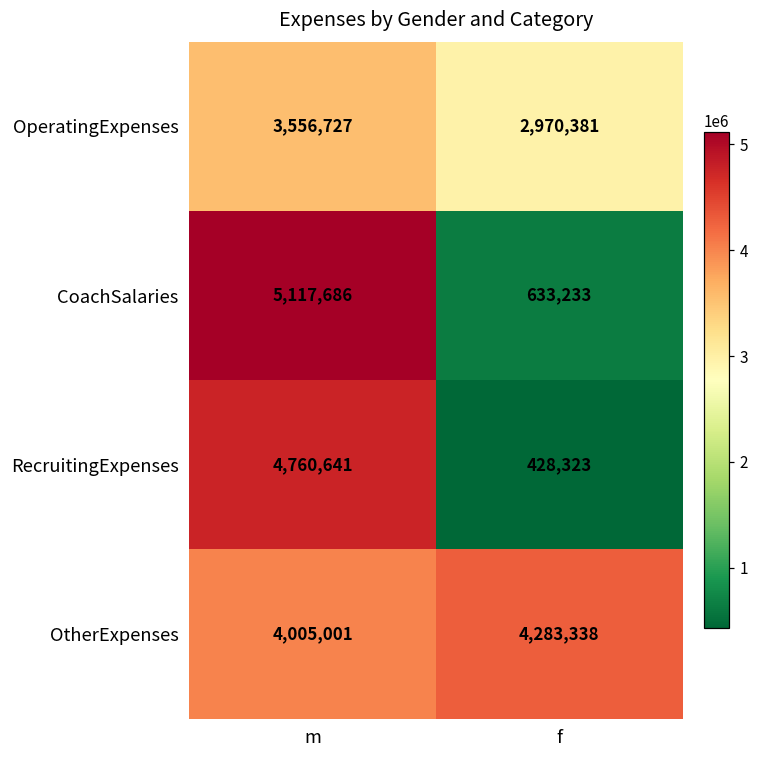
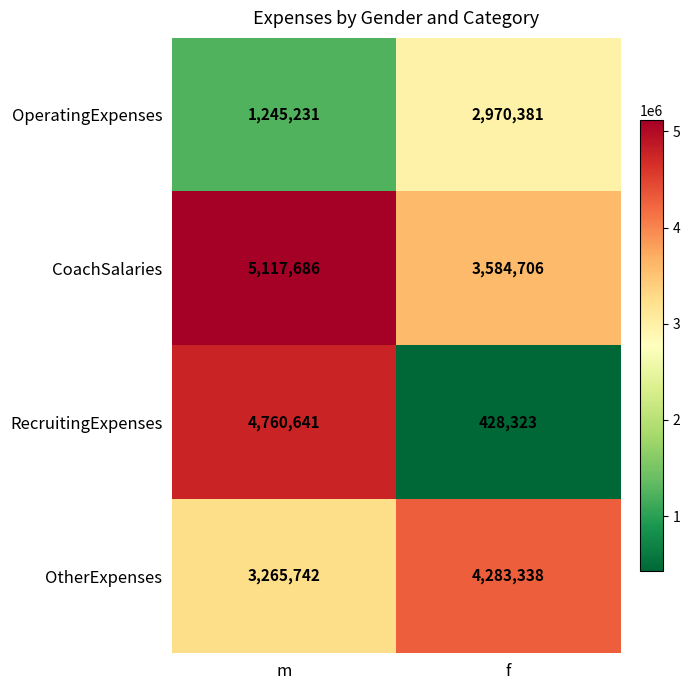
OperatingExpenses, m: 3,556,727 -> 1,245,231
CoachSalaries, f: 633,233 -> 3,584,706
OtherExpenses, m: 4,005,001 -> 3,265,742
